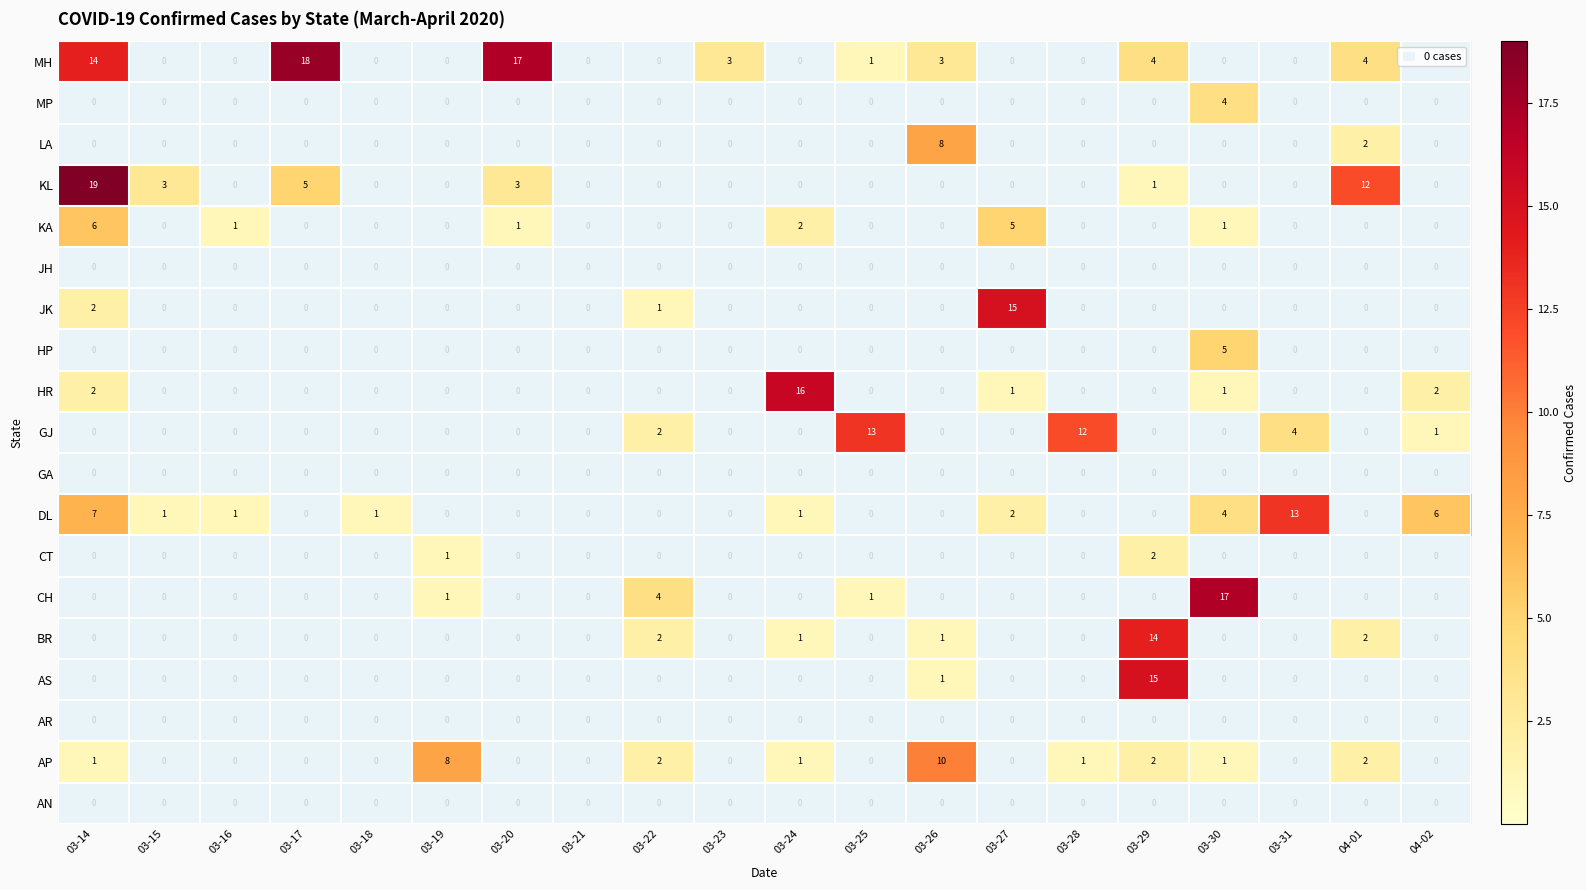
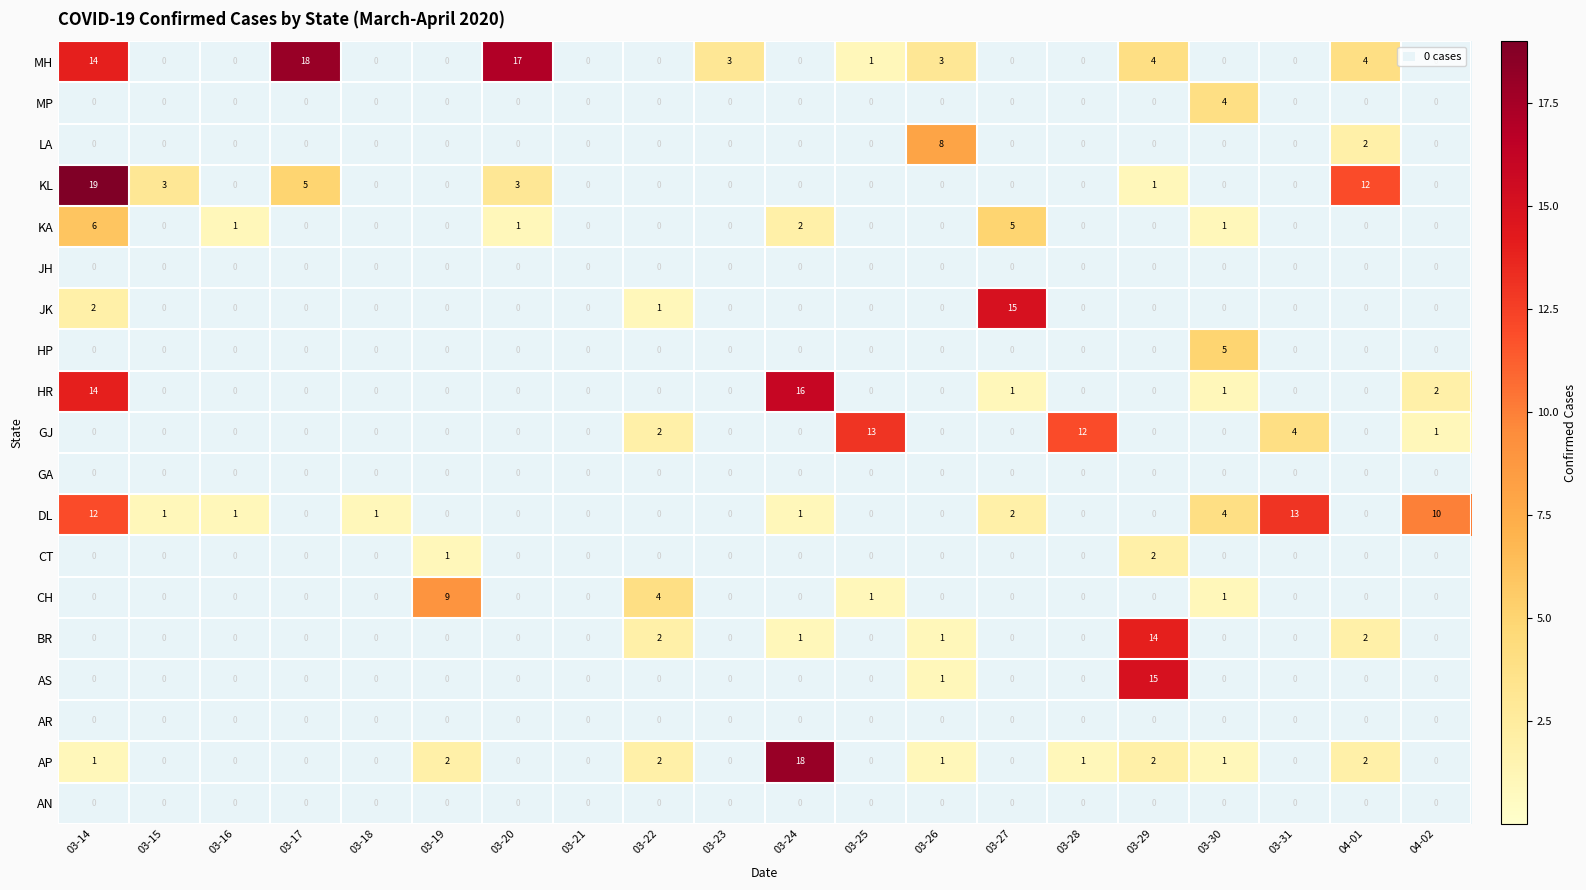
HR, 03-14: 2 -> 14
DL, 03-14: 7 -> 12
DL, 04-02: 6 -> 10
CH, 03-19: 1 -> 9
CH, 03-30: 17 -> 1
AP, 03-19: 8 -> 2
AP, 03-24: 1 -> 18
AP, 03-26: 10 -> 1
